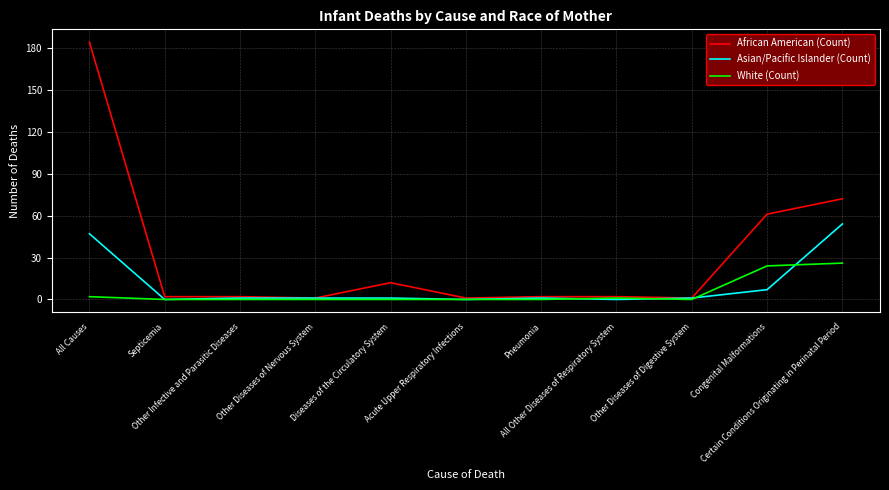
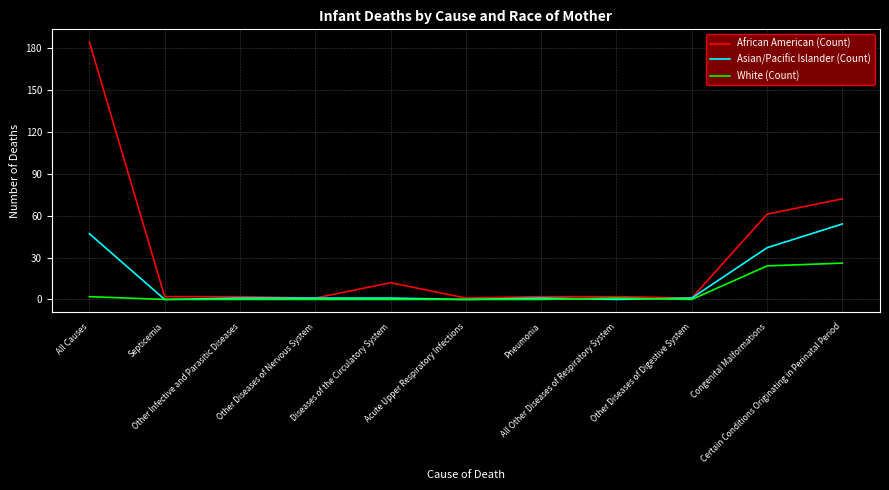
Asian/Pacific Islander (Count), Congenital Malformations: 7 -> 37
